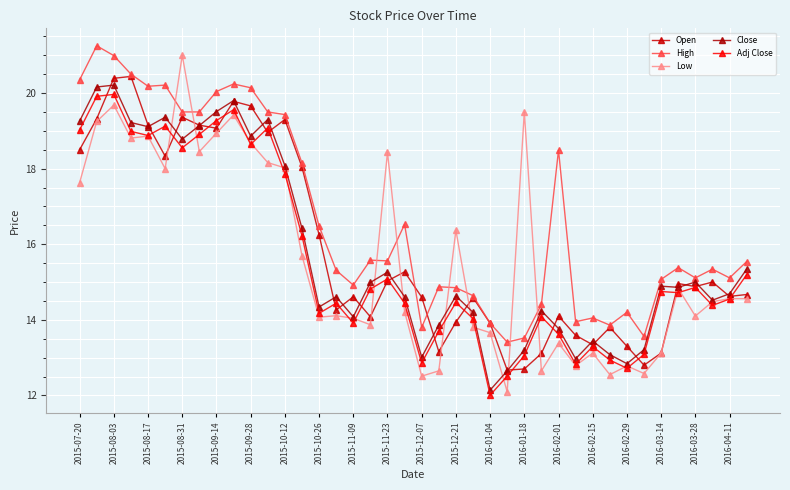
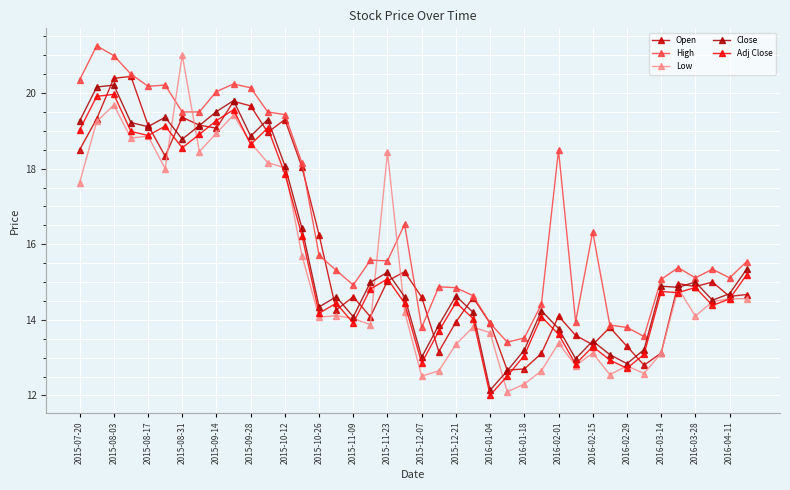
High, 2015-10-26: 16.5 -> 15.7
Low, 2015-12-21: 16.4 -> 13.4
Low, 2016-01-18: 19.5 -> 12.3
High, 2016-02-15: 14.1 -> 16.3
High, 2016-02-29: 14.2 -> 13.8
